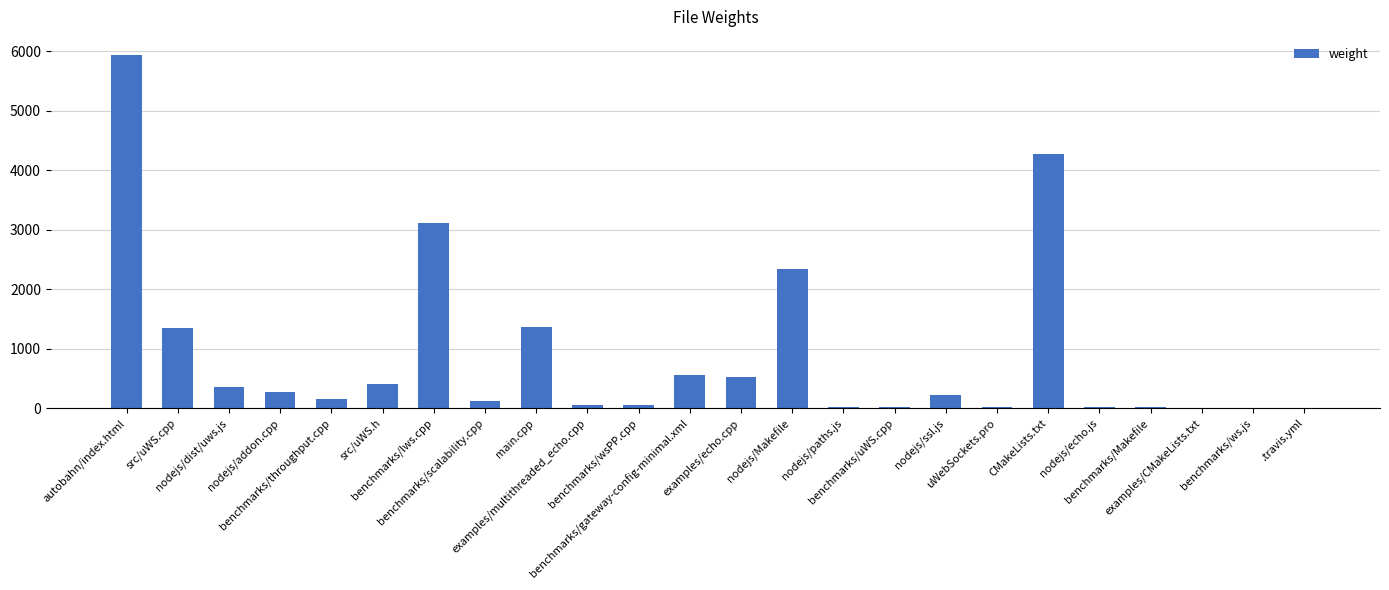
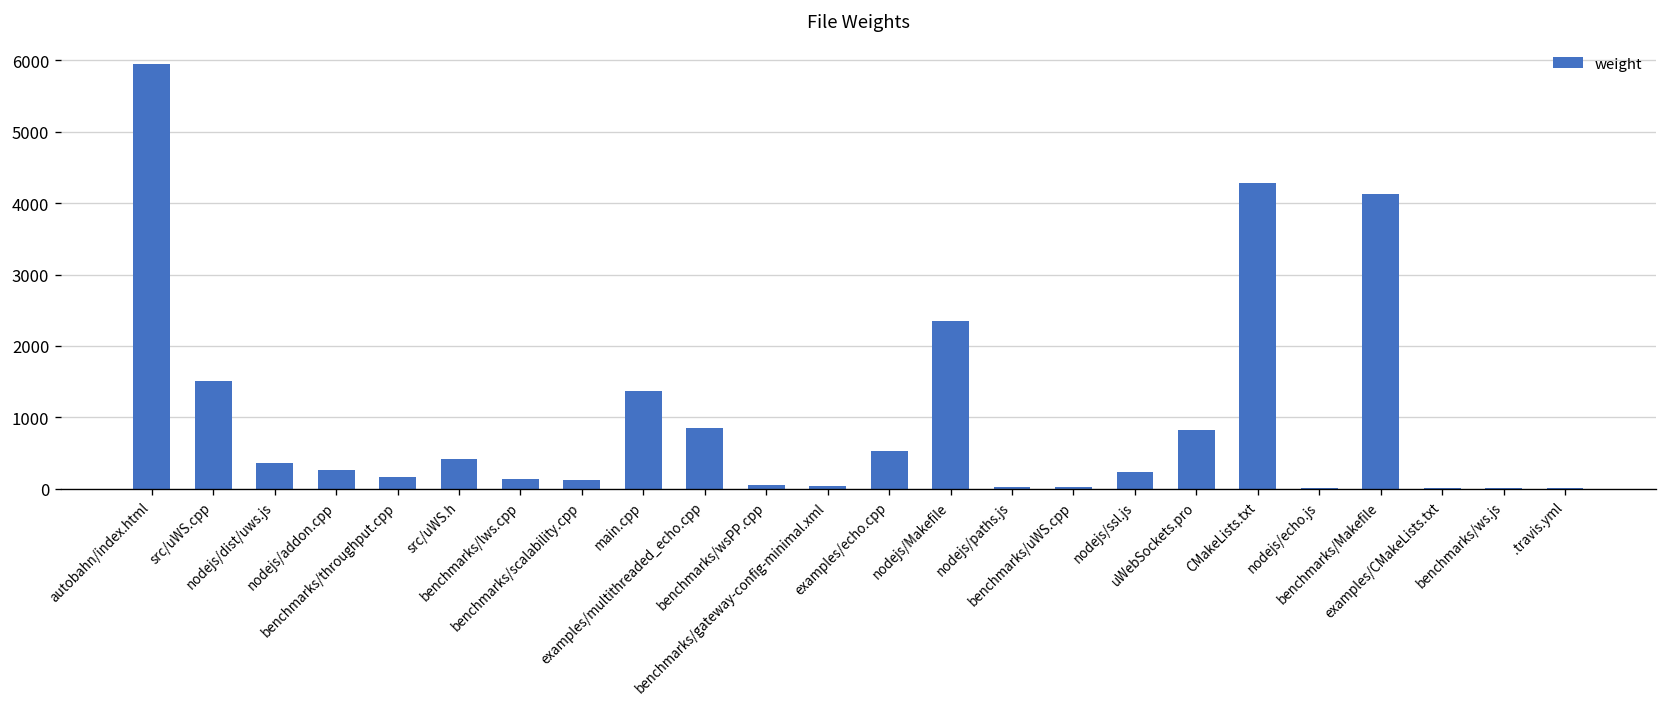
src/uWS.cpp: 1300 -> 1500
benchmarks/lws.cpp: 3100 -> 100
examples/multithreaded_echo.cpp: 100 -> 800
benchmarks/gateway-config-minimal.xml: 600 -> 0
uWebSockets.pro: 0 -> 800
benchmarks/Makefile: 0 -> 4100
